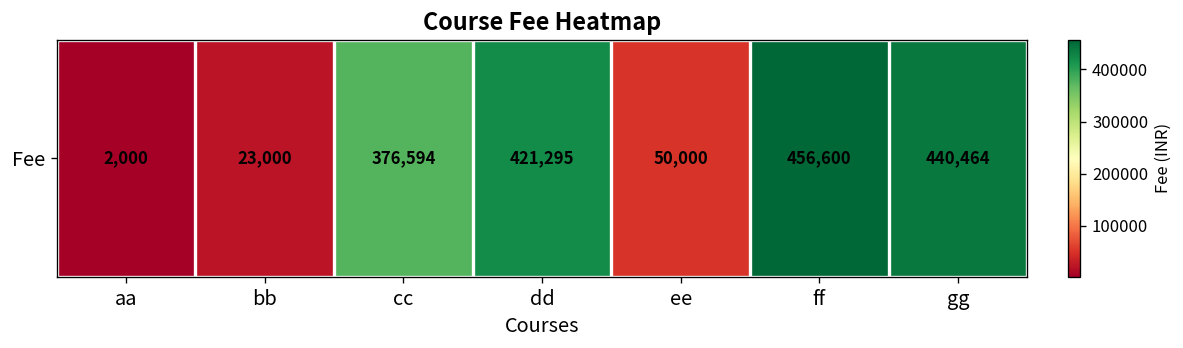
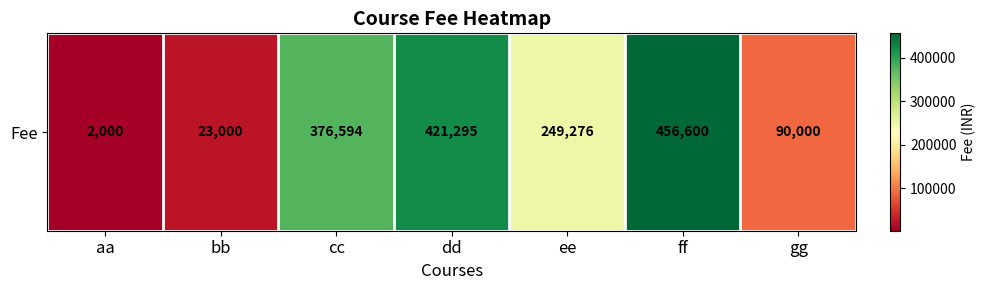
Fee, ee: 50,000 -> 249,276
Fee, gg: 440,464 -> 90,000
